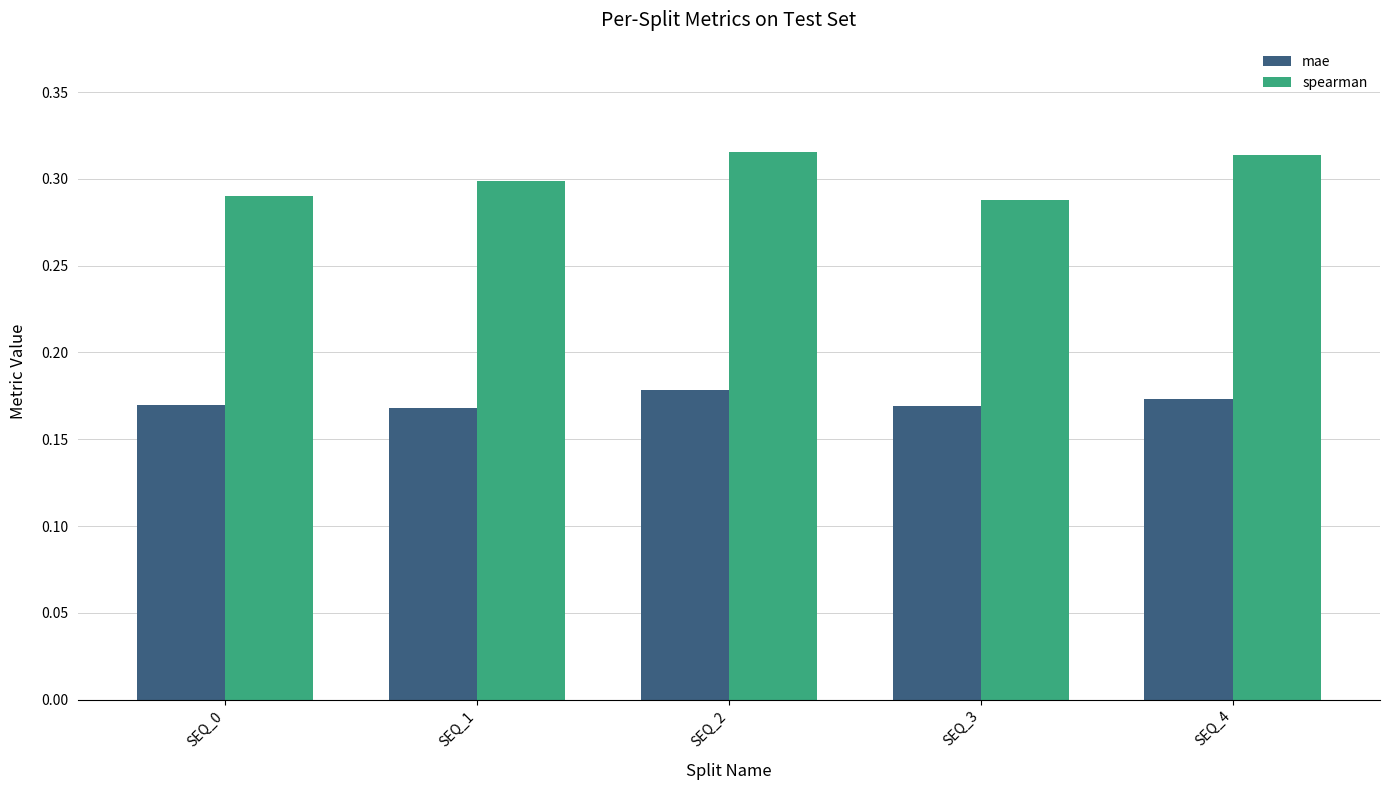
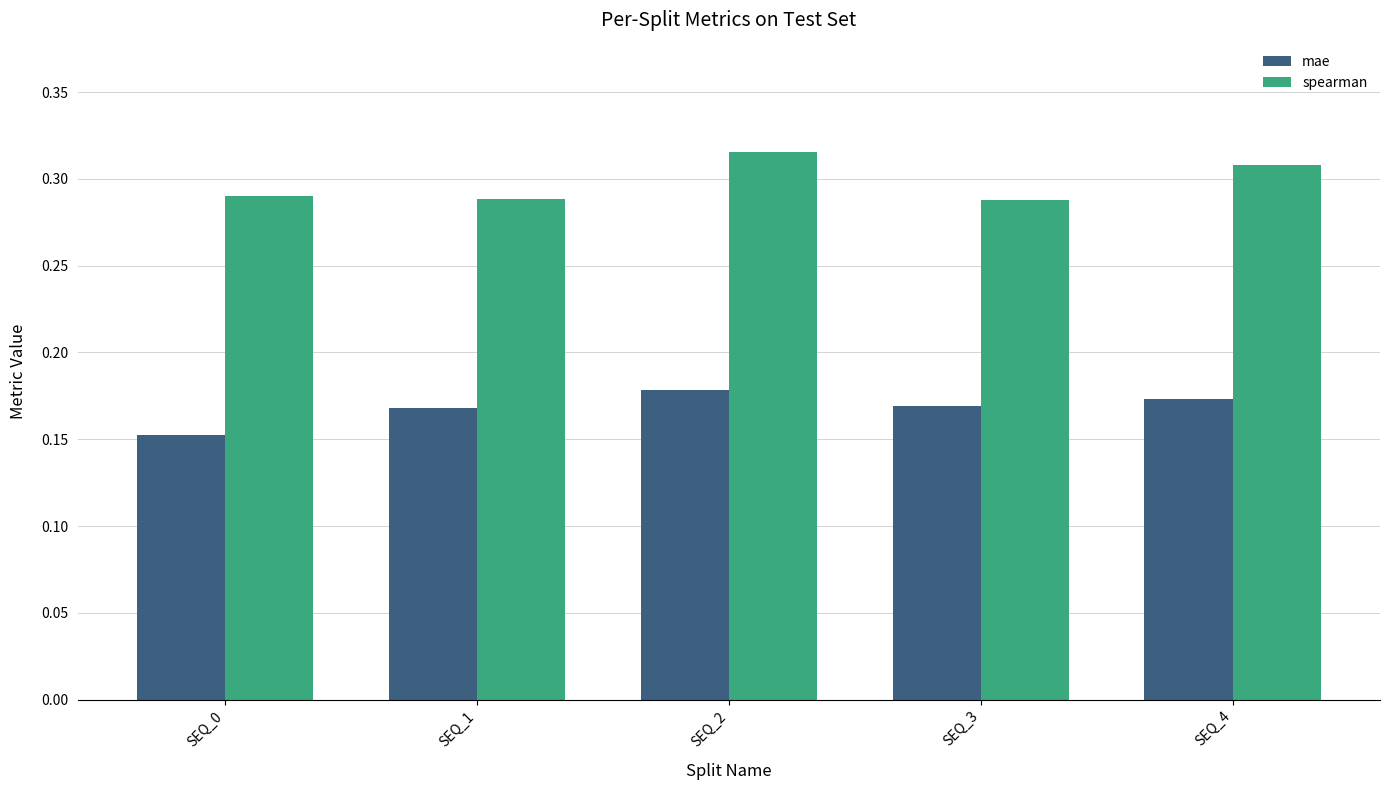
mae, SEQ_0: 0.170 -> 0.152
spearman, SEQ_1: 0.299 -> 0.289
spearman, SEQ_4: 0.314 -> 0.308
